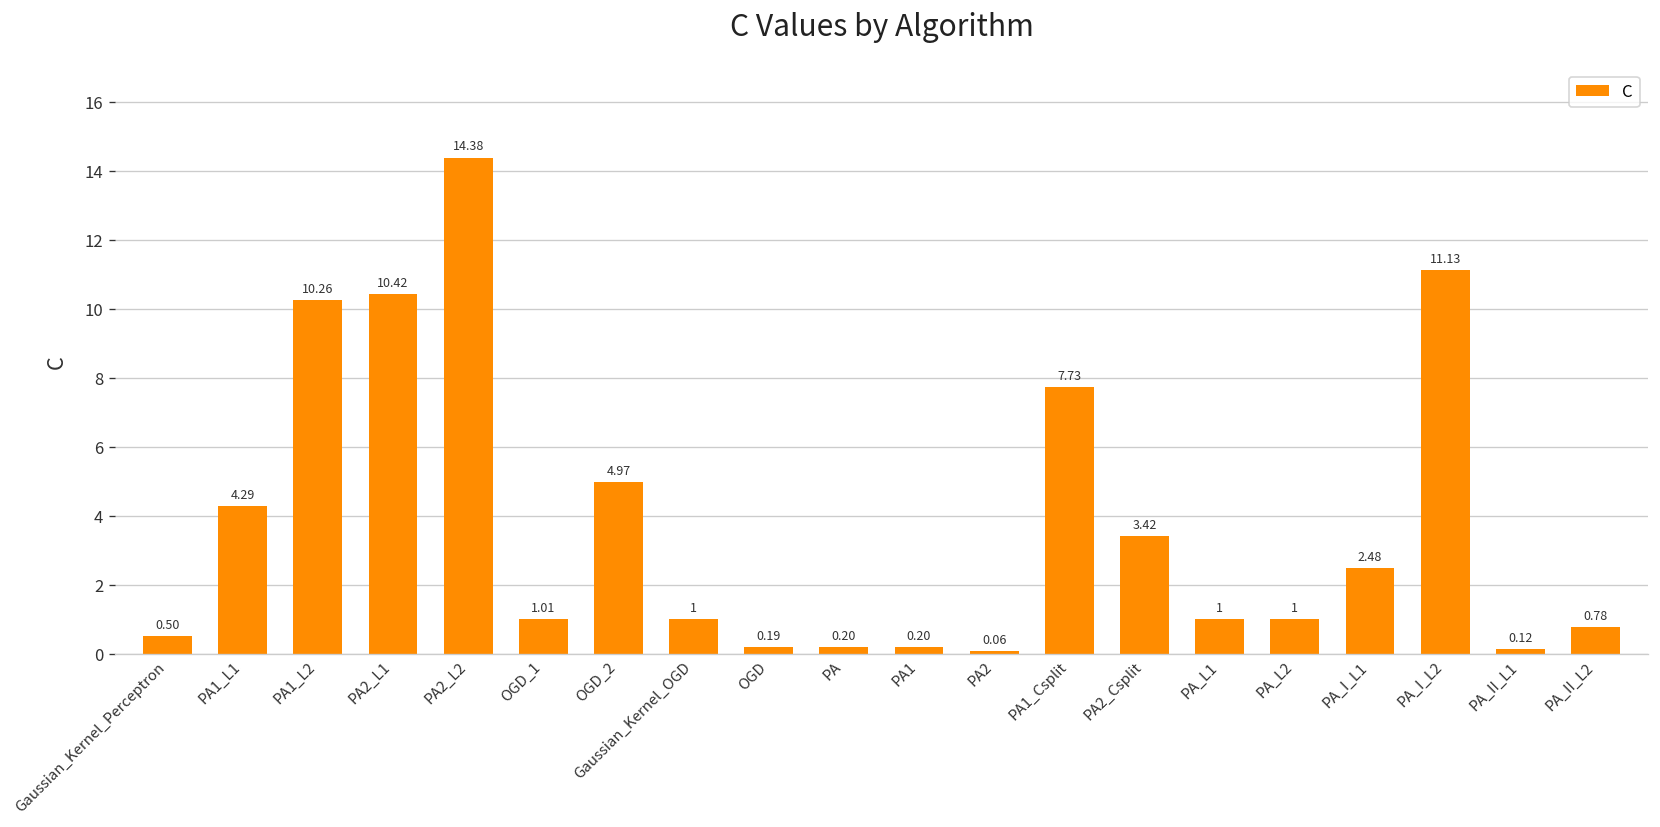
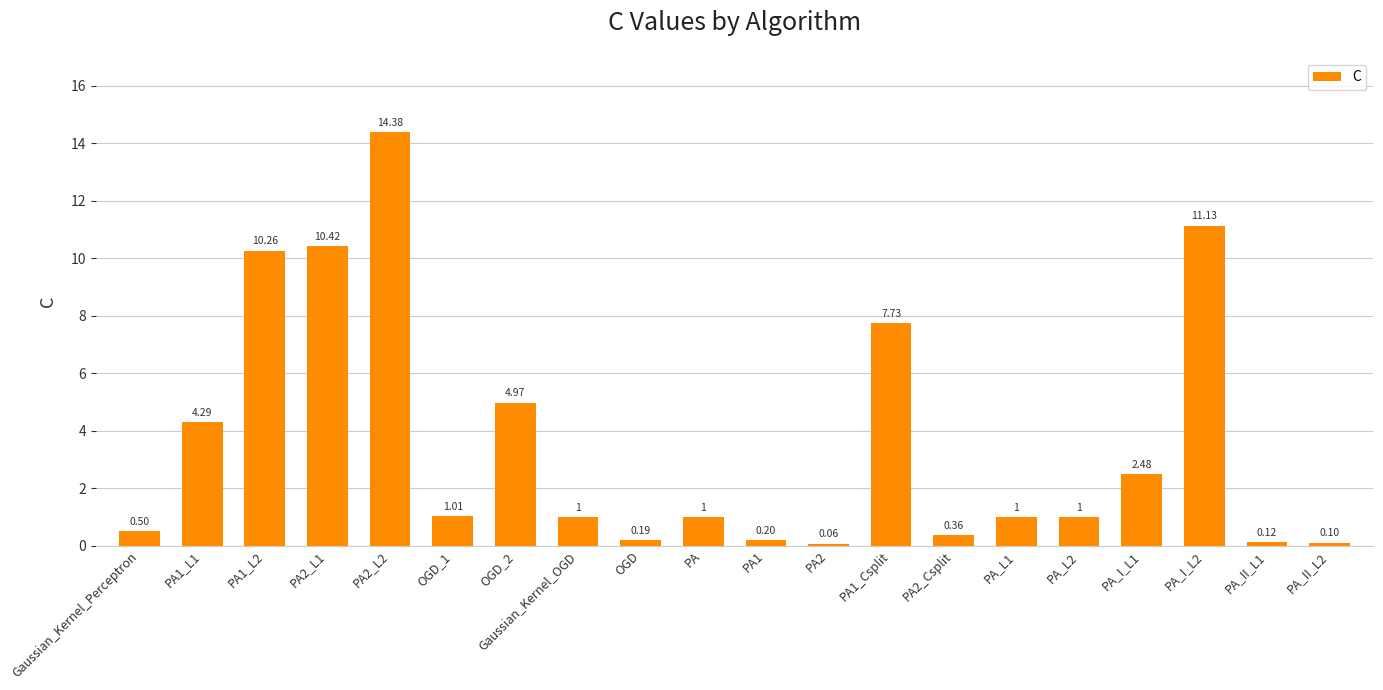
PA: 0.20 -> 1
PA2_Csplit: 3.42 -> 0.36
PA_II_L2: 0.78 -> 0.10
